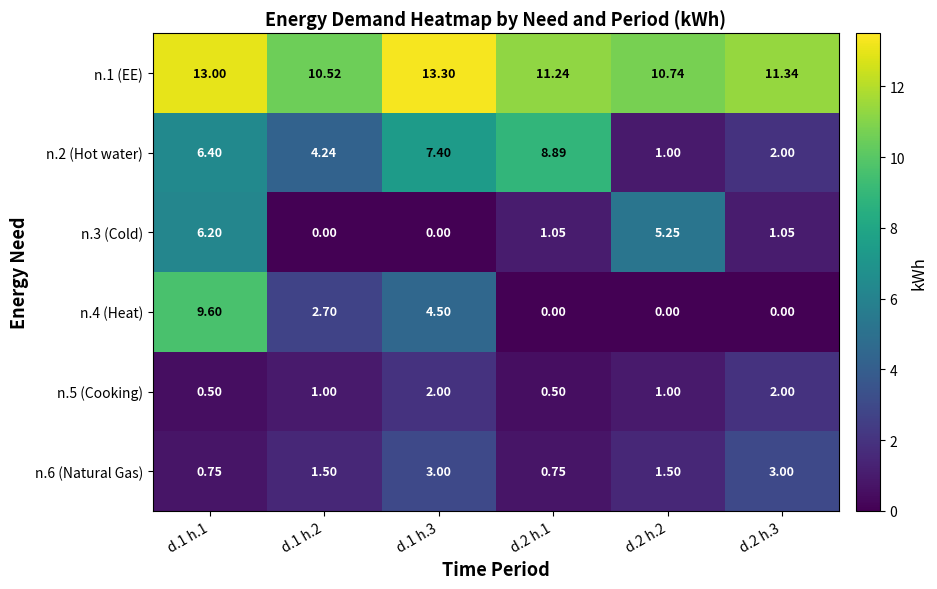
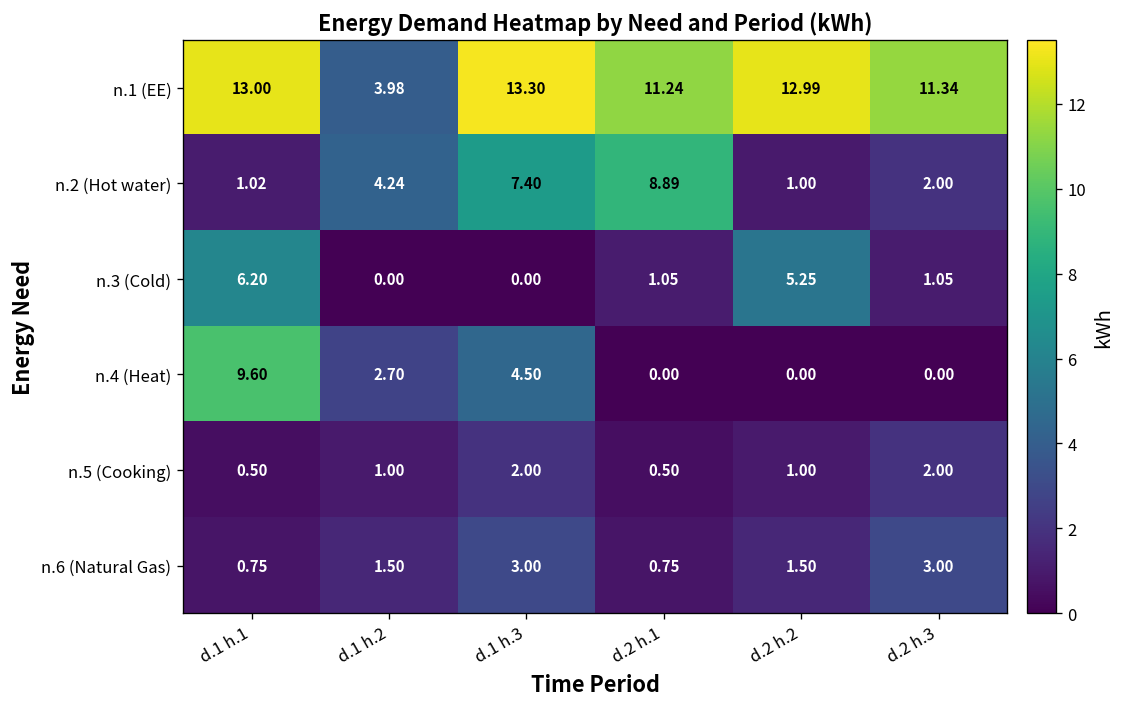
n.1 (EE), d.1 h.2: 10.52 -> 3.98
n.1 (EE), d.2 h.2: 10.74 -> 12.99
n.2 (Hot water), d.1 h.1: 6.40 -> 1.02
